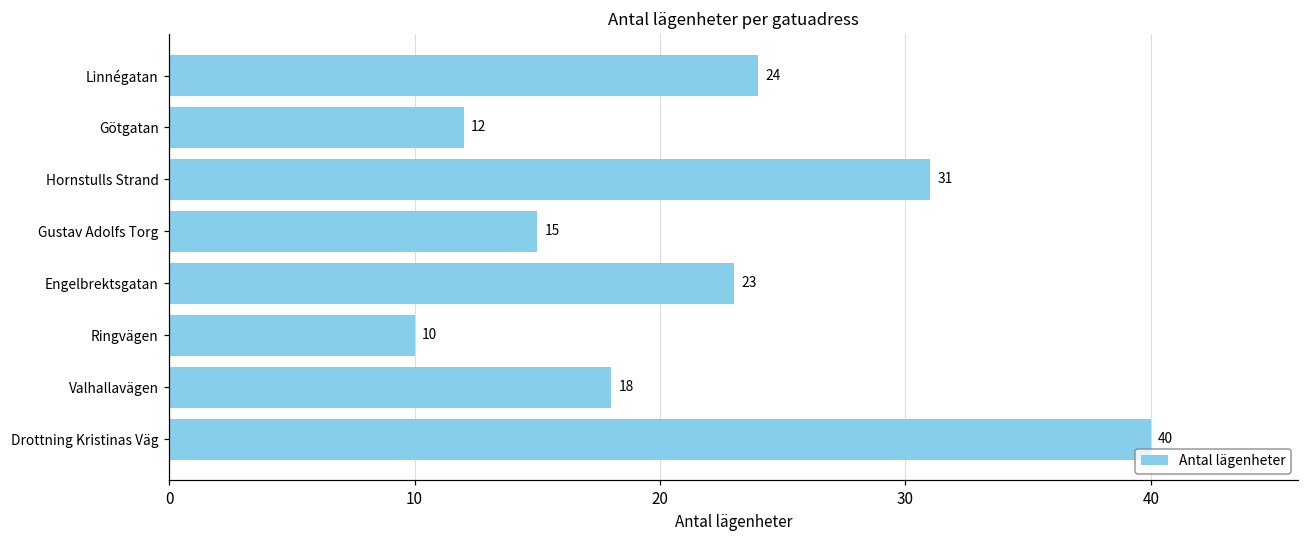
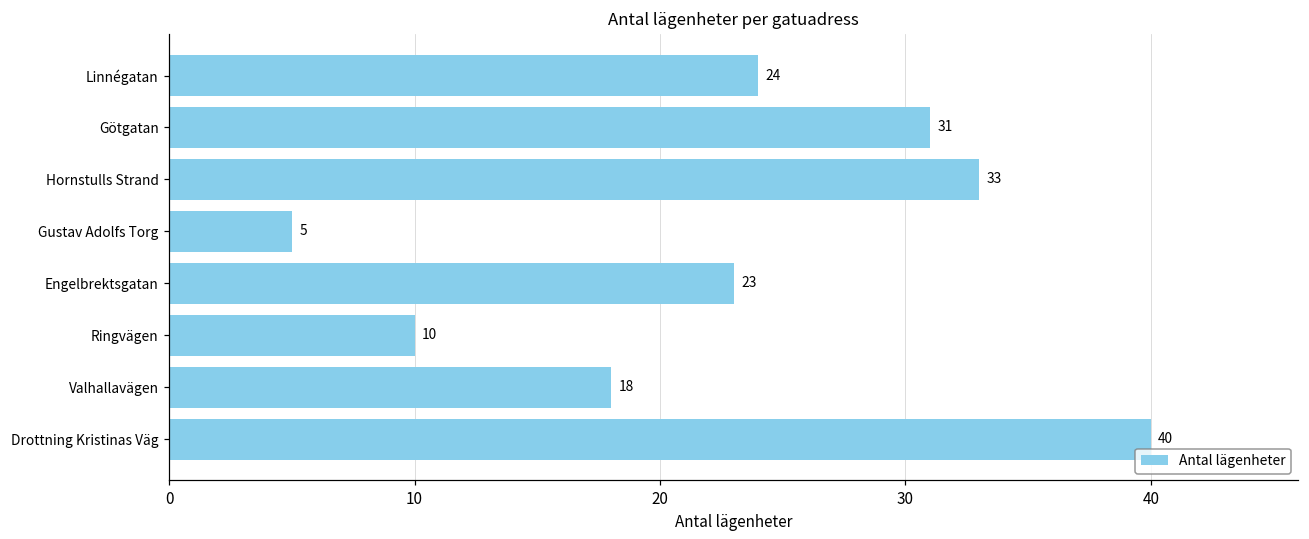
Götgatan: 12 -> 31
Hornstulls Strand: 31 -> 33
Gustav Adolfs Torg: 15 -> 5
